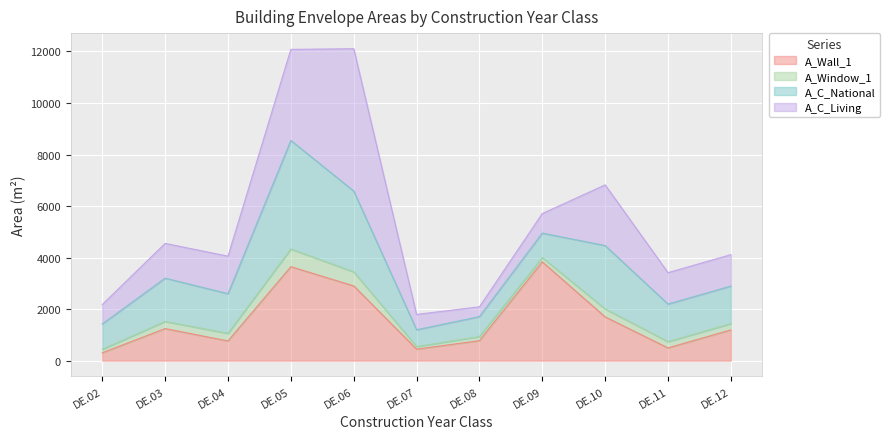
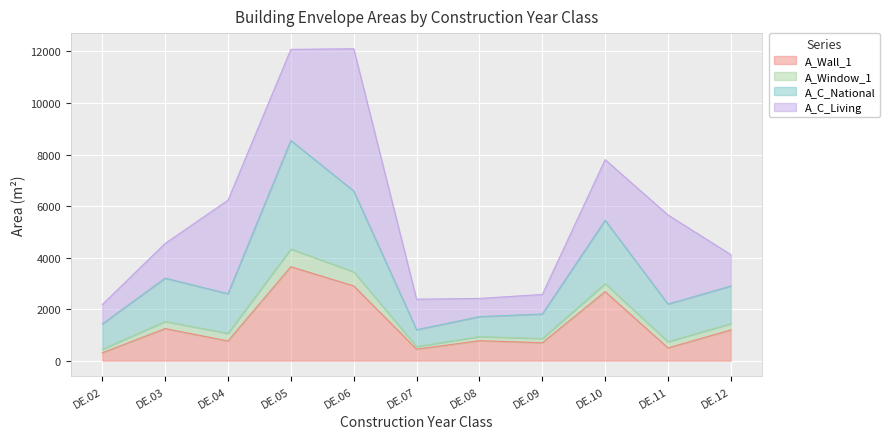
A_C_Living, DE.04: 1500 -> 3600
A_C_Living, DE.07: 600 -> 1200
A_C_Living, DE.08: 400 -> 700
A_Wall_1, DE.09: 3800 -> 700
A_Wall_1, DE.10: 1700 -> 2700
A_C_Living, DE.11: 1200 -> 3500
